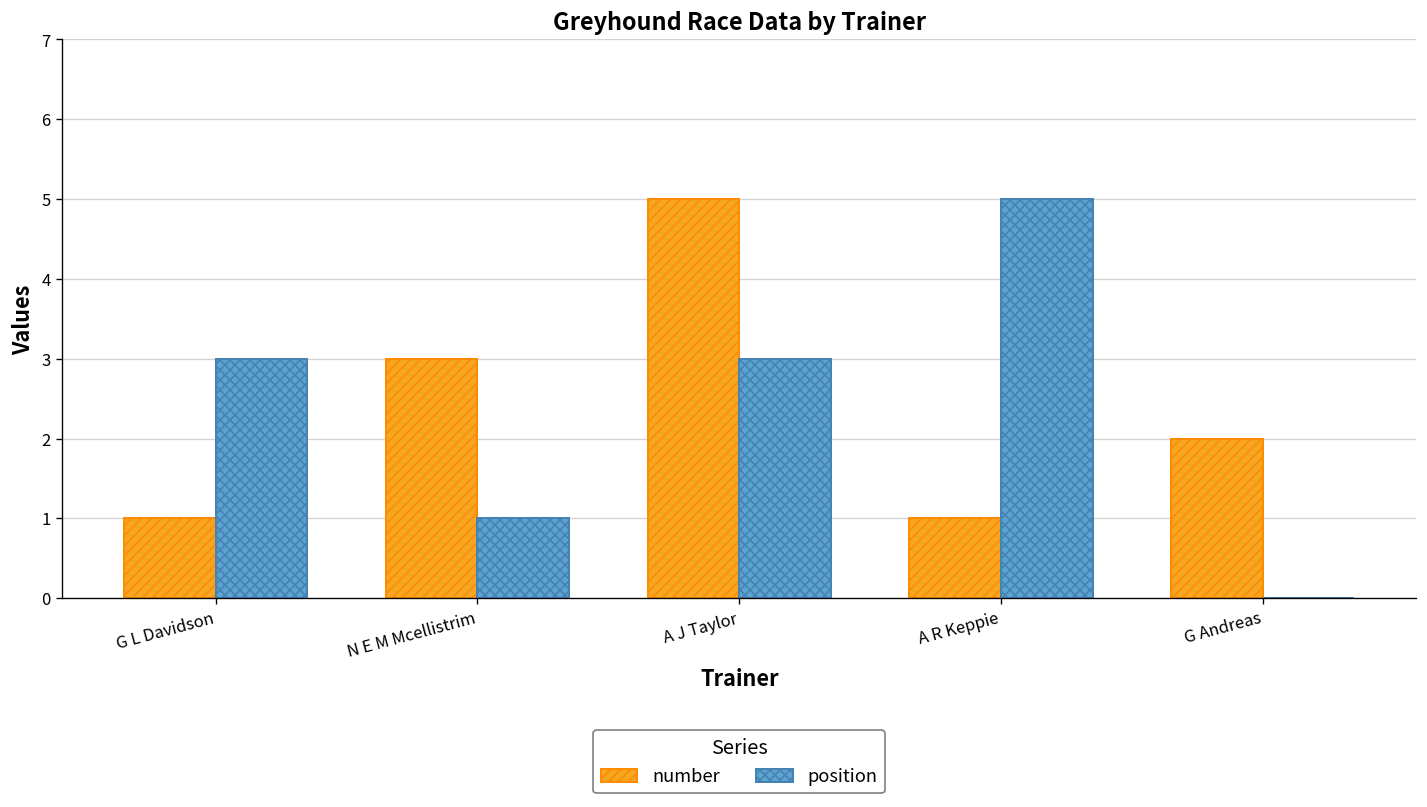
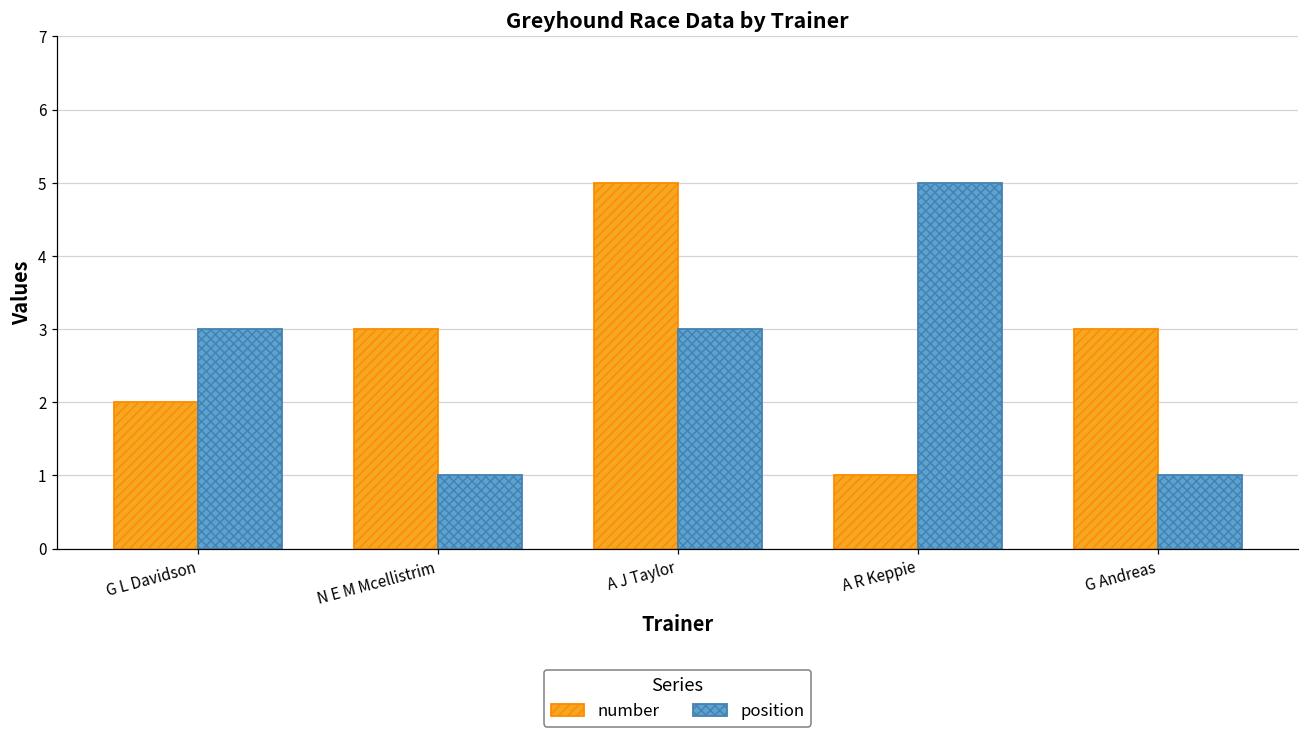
number, G L Davidson: 1 -> 2
number, G Andreas: 2 -> 3
position, G Andreas: 0 -> 1
